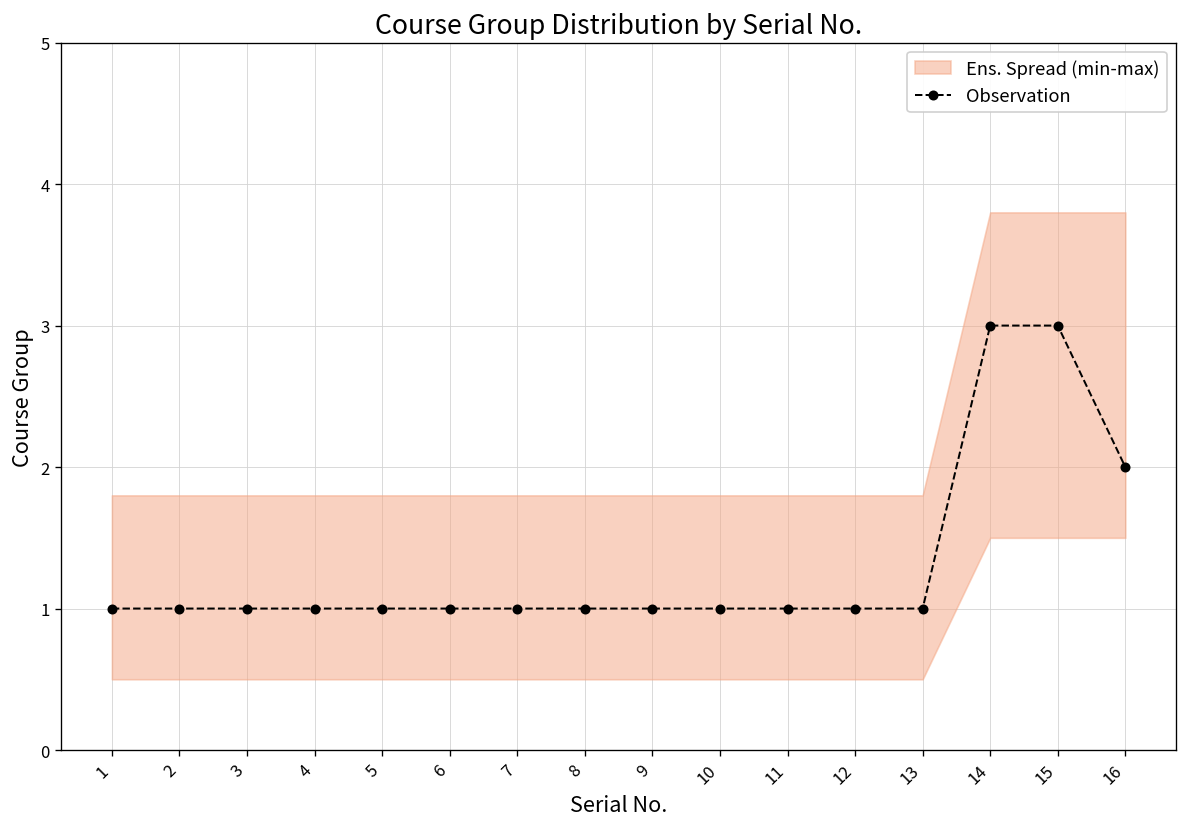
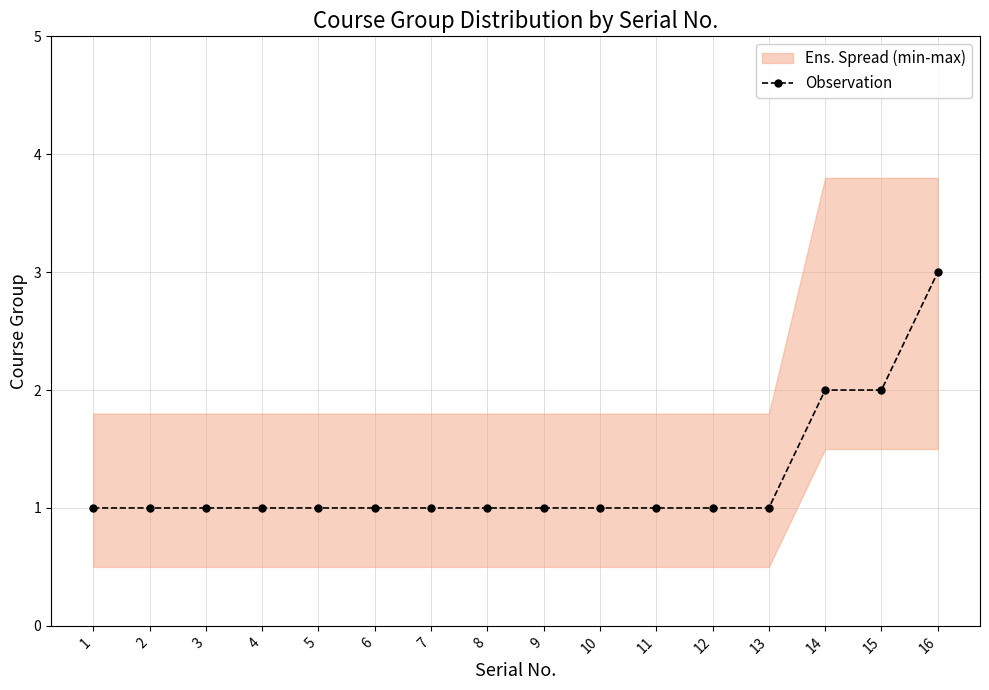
Observation, 14: 3 -> 2
Observation, 15: 3 -> 2
Observation, 16: 2 -> 3
